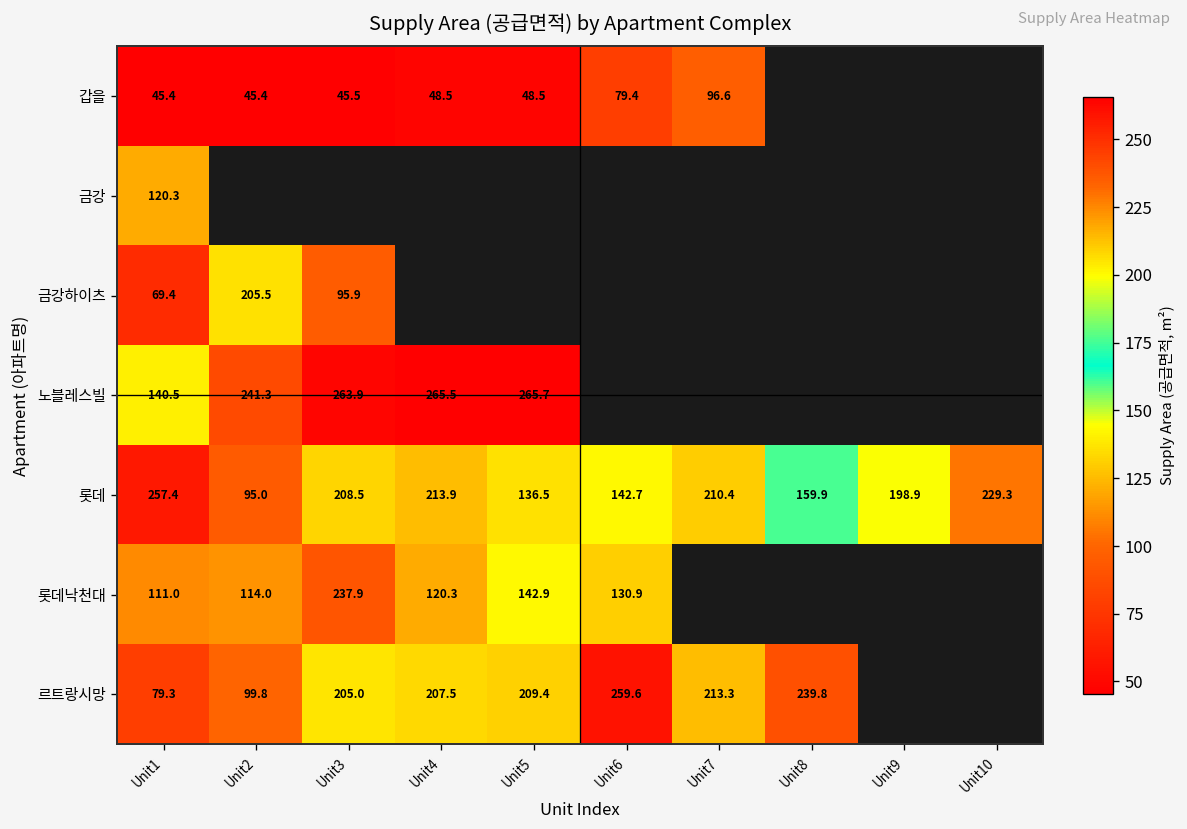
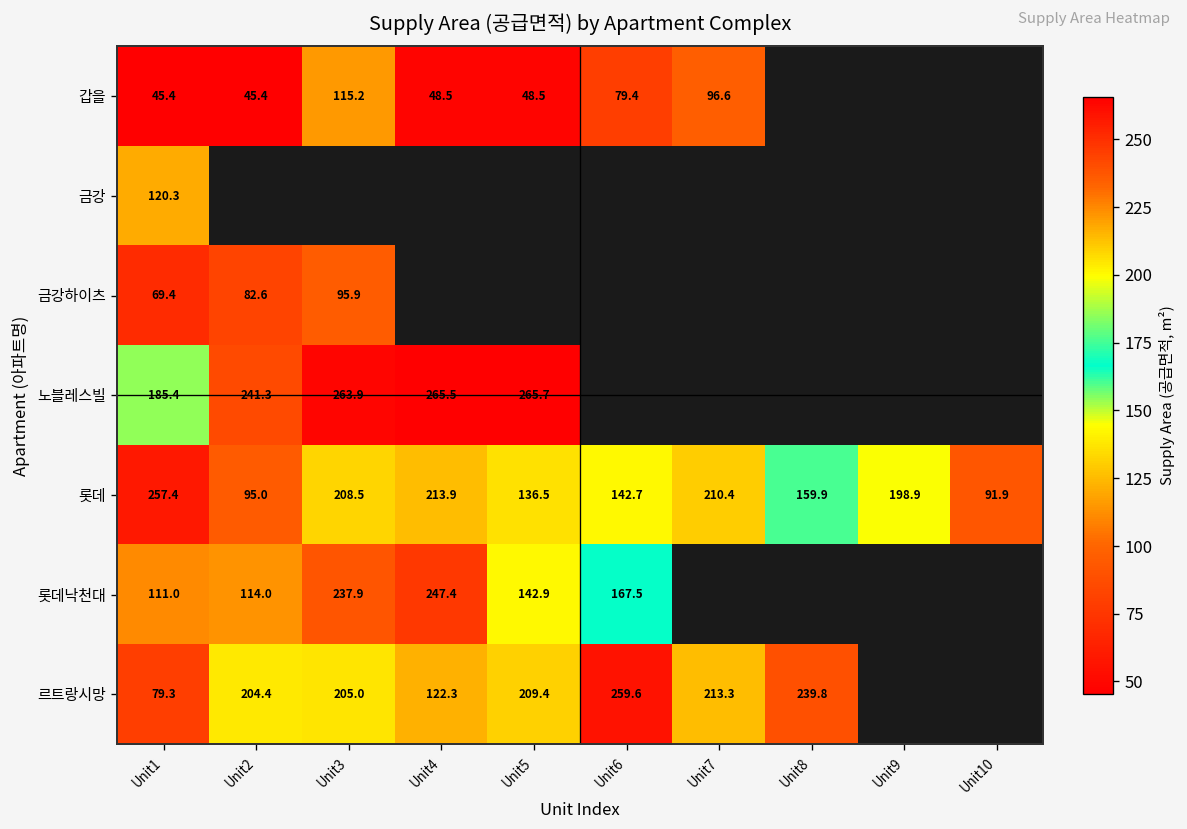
갑을, Unit3: 45.5 -> 115.2
금강하이츠, Unit2: 205.5 -> 82.6
노블레스빌, Unit1: 140.5 -> 185.4
롯데, Unit10: 229.3 -> 91.9
롯데낙천대, Unit4: 120.3 -> 247.4
롯데낙천대, Unit6: 130.9 -> 167.5
르트랑시망, Unit2: 99.8 -> 204.4
르트랑시망, Unit4: 207.5 -> 122.3
